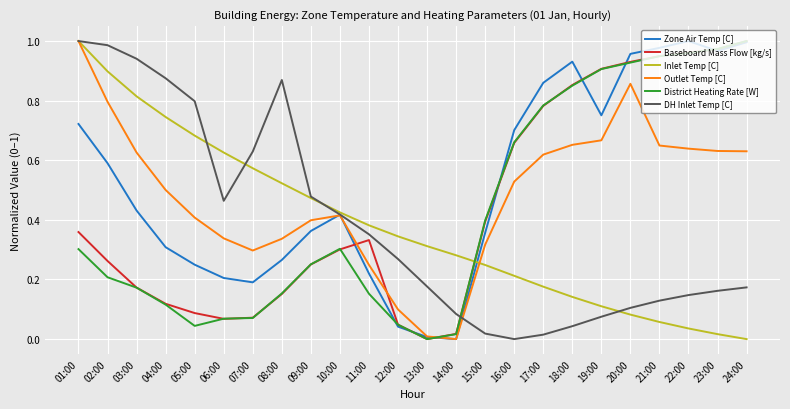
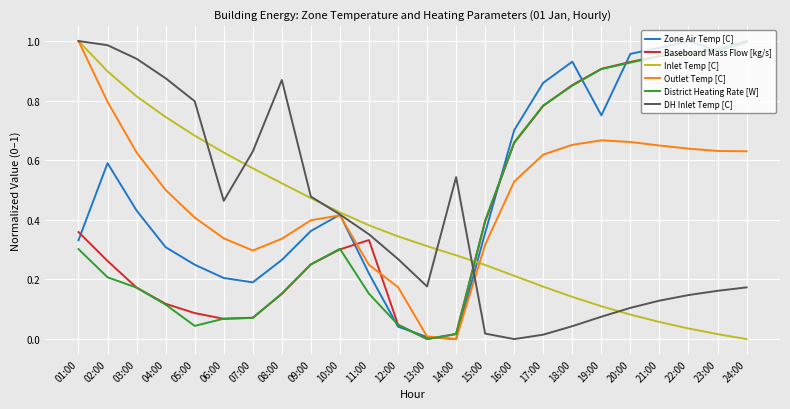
Zone Air Temp [C], 01:00: 0.72 -> 0.33
Outlet Temp [C], 12:00: 0.10 -> 0.17
DH Inlet Temp [C], 14:00: 0.08 -> 0.54
Outlet Temp [C], 20:00: 0.86 -> 0.66
